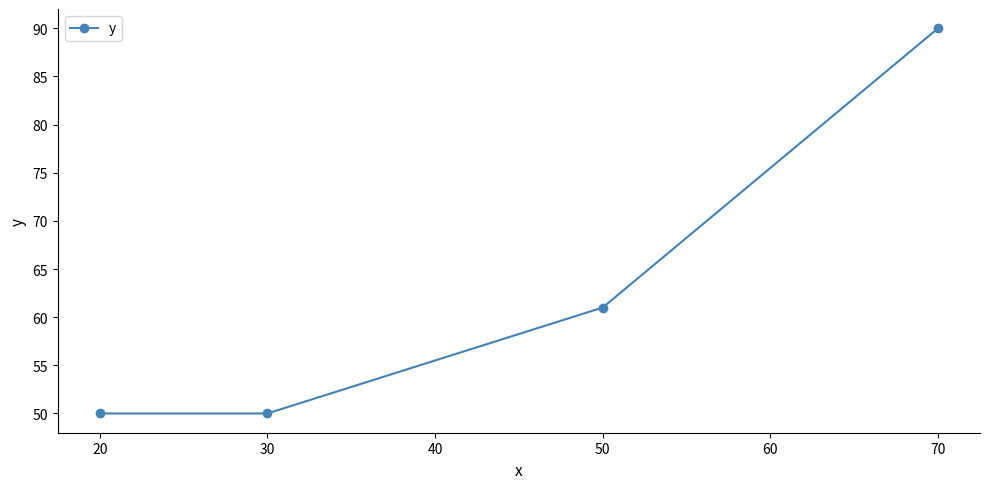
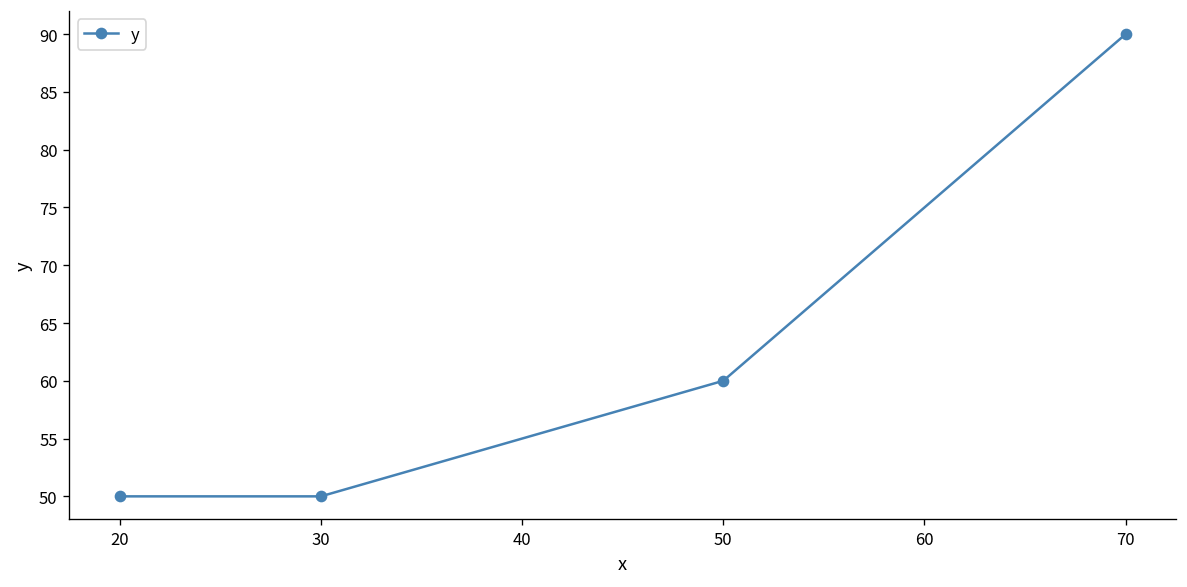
50: 61 -> 60
